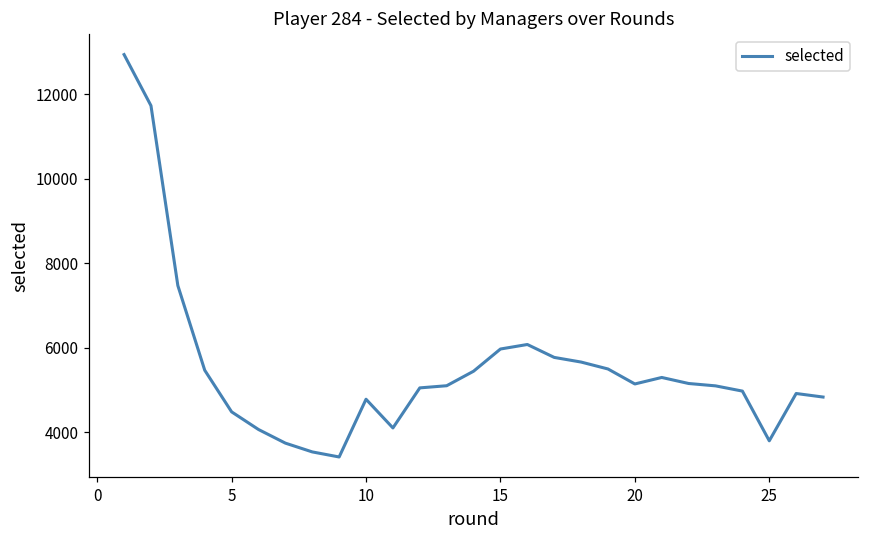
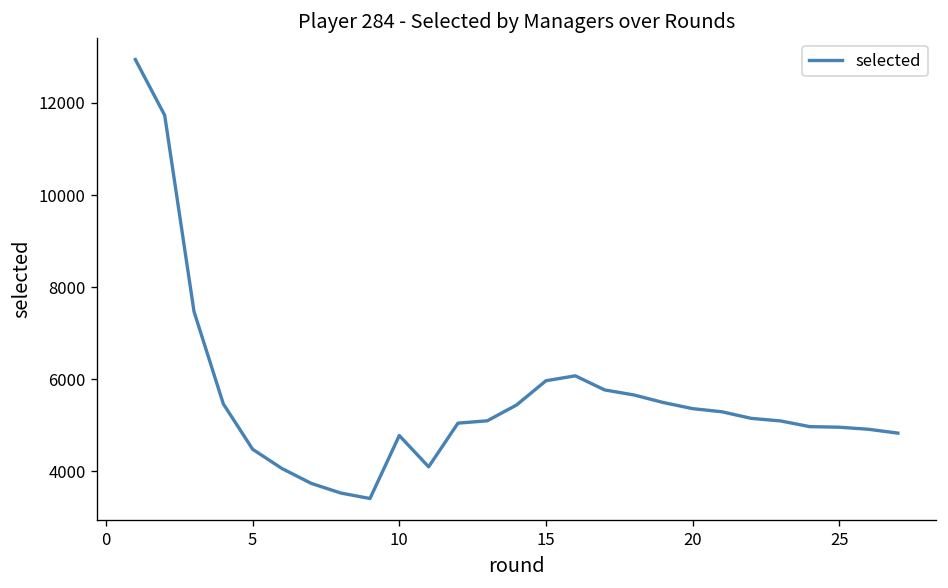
20: 5100 -> 5400
25: 3800 -> 5000
